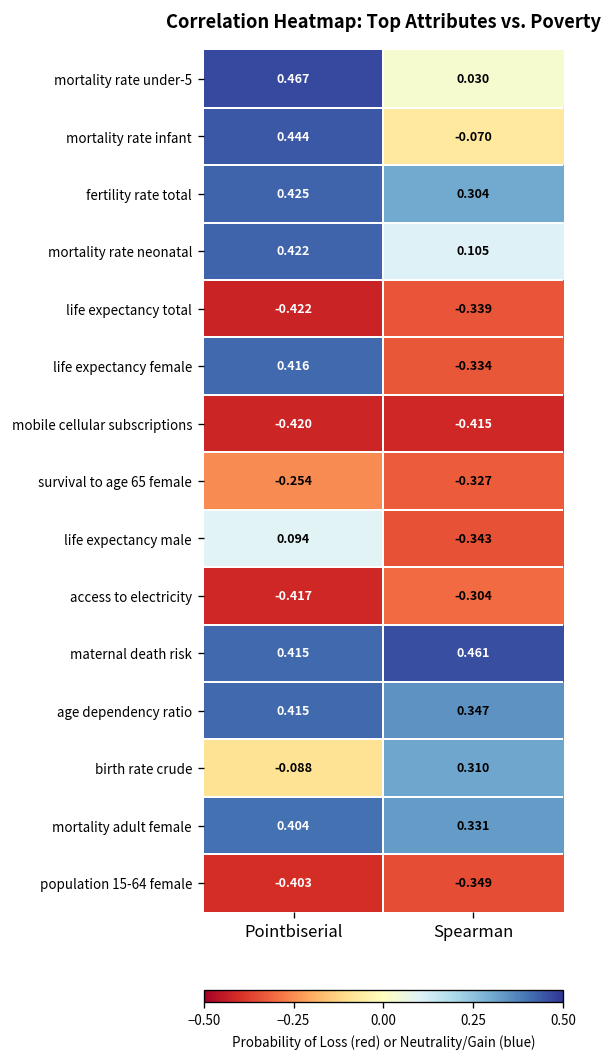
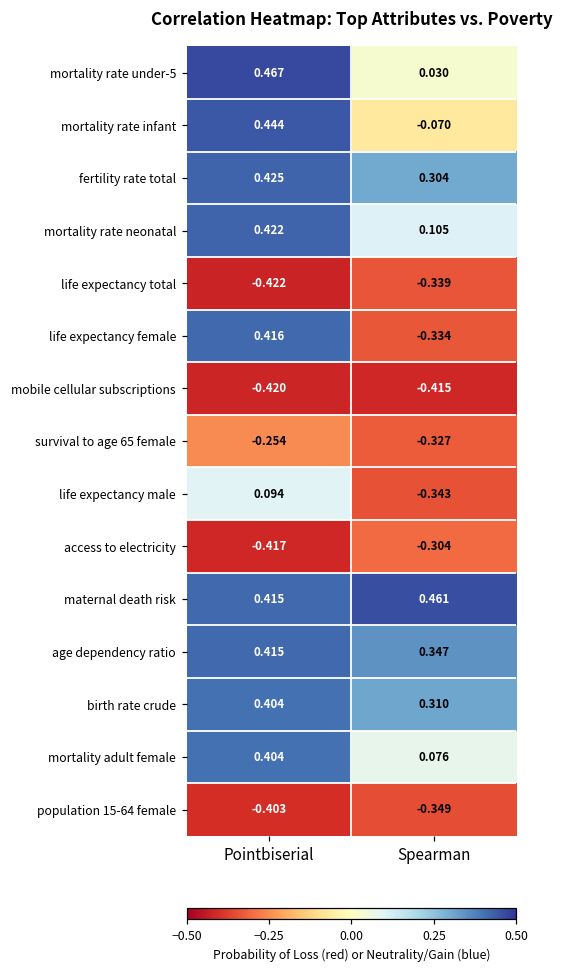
birth rate crude, Pointbiserial: -0.088 -> 0.404
mortality adult female, Spearman: 0.331 -> 0.076
